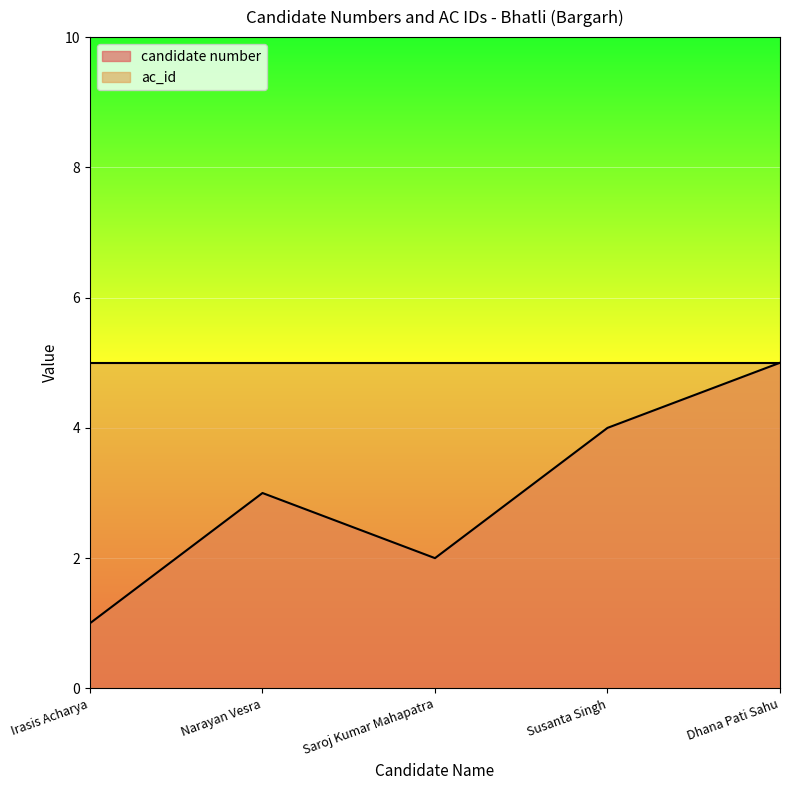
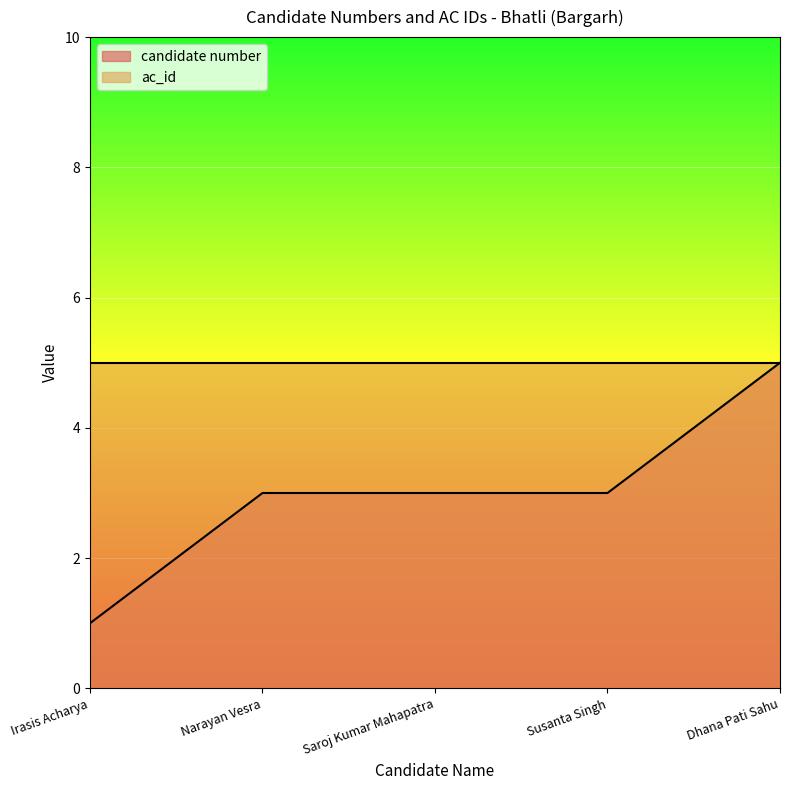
candidate number, Saroj Kumar Mahapatra: 2 -> 3
candidate number, Susanta Singh: 4 -> 3
